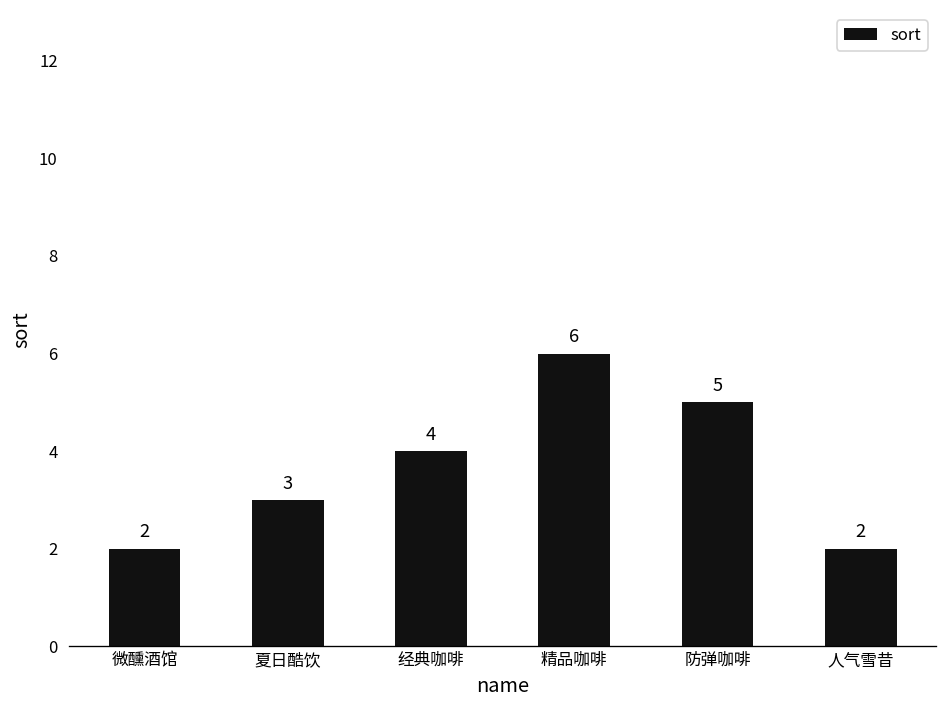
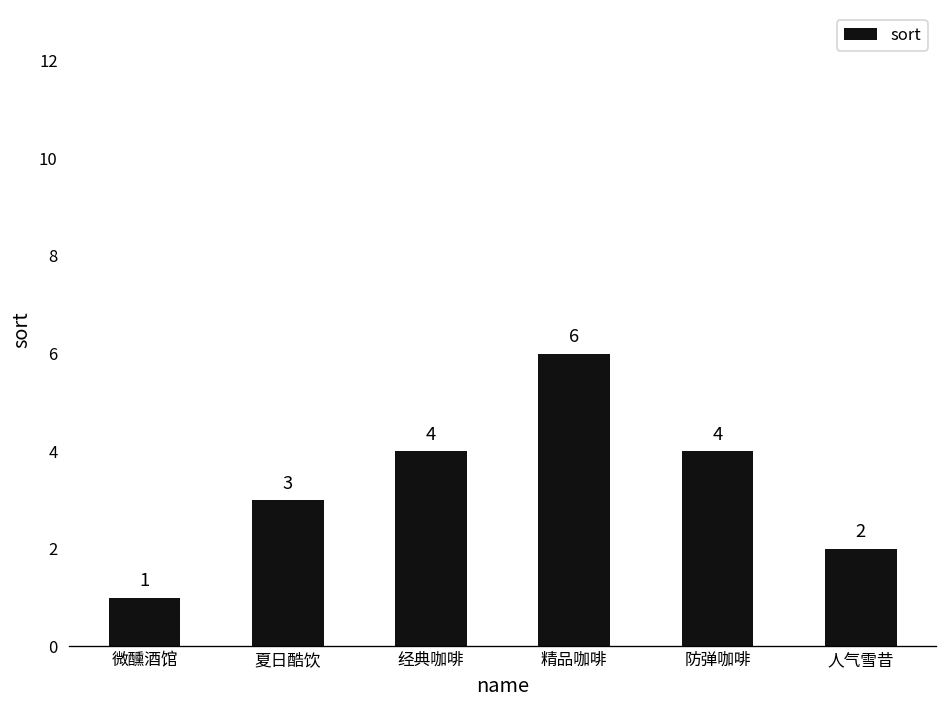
微醺酒馆: 2 -> 1
防弹咖啡: 5 -> 4
